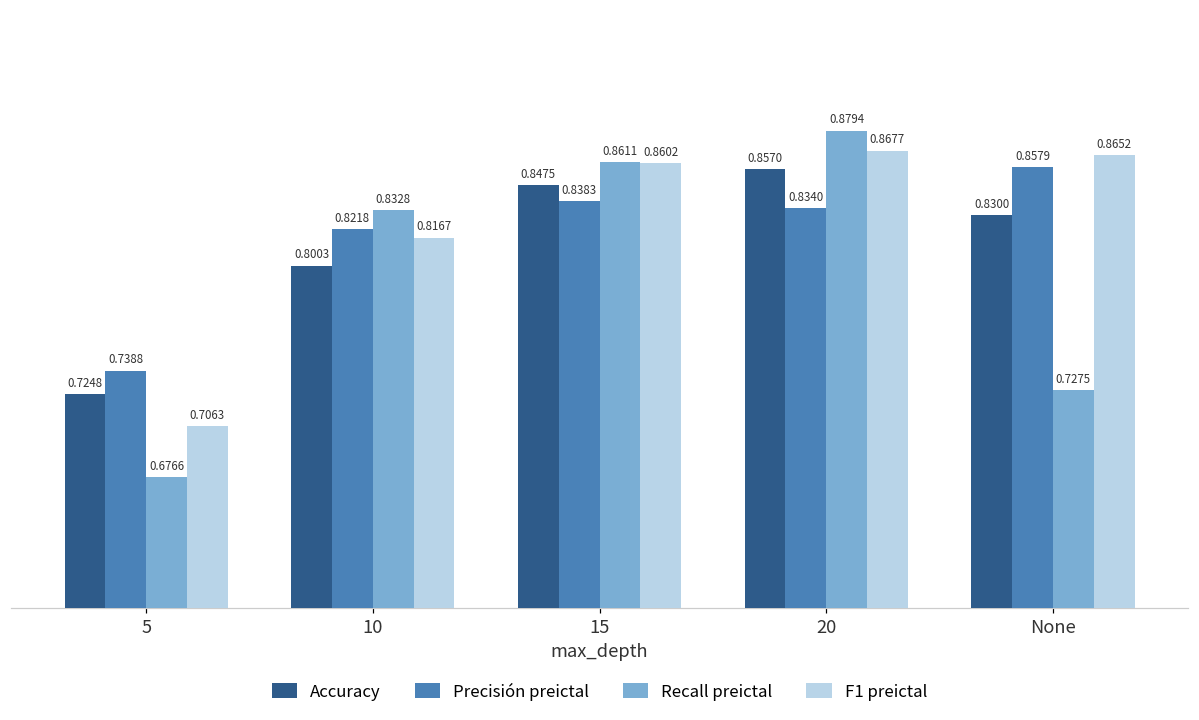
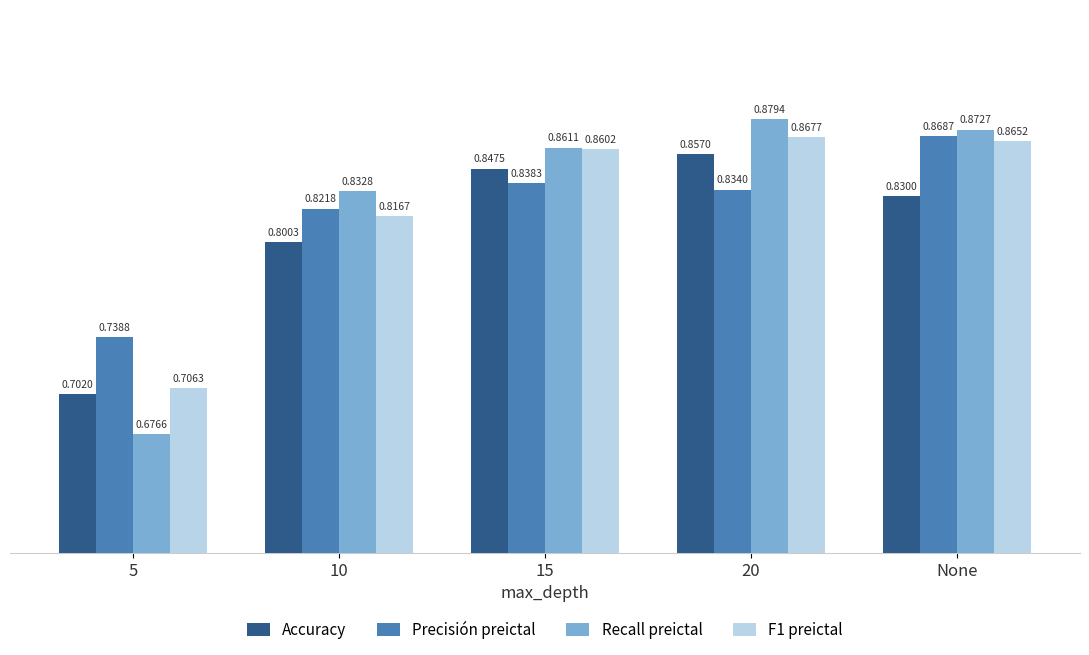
Accuracy, 5: 0.7248 -> 0.7020
Precisión preictal, None: 0.8579 -> 0.8687
Recall preictal, None: 0.7275 -> 0.8727
